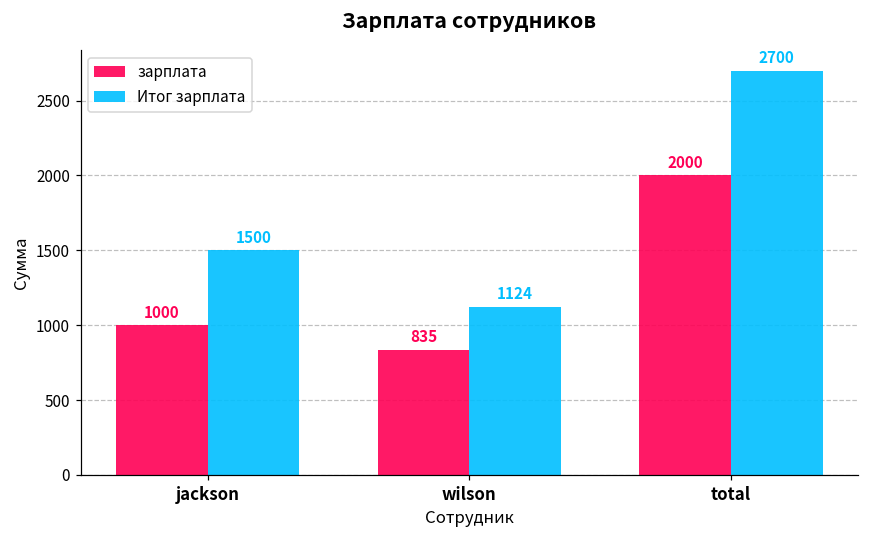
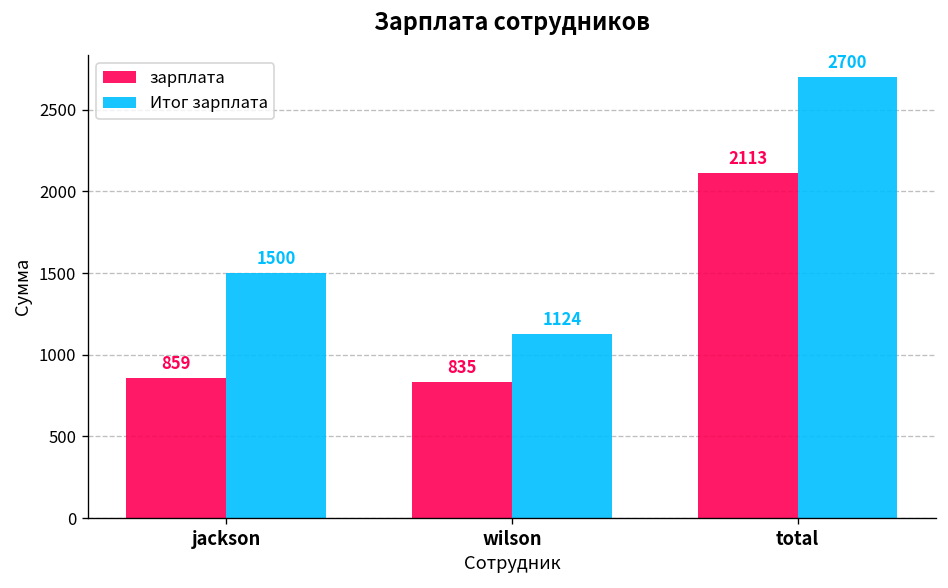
зарплата, jackson: 1000 -> 859
зарплата, total: 2000 -> 2113
